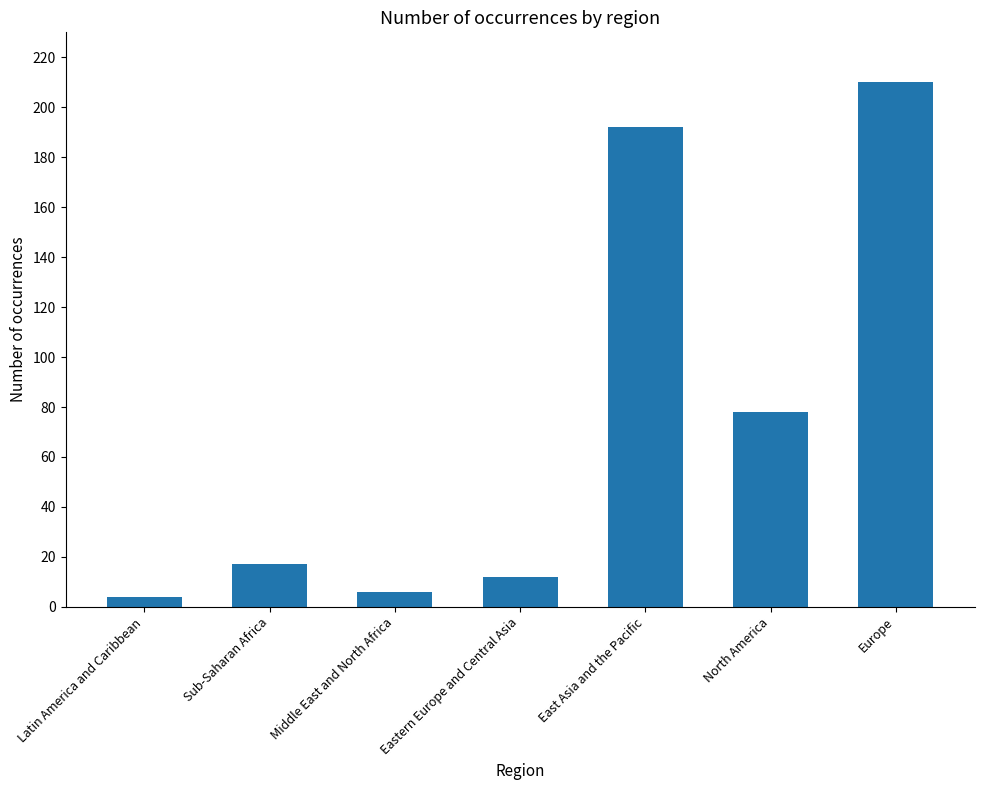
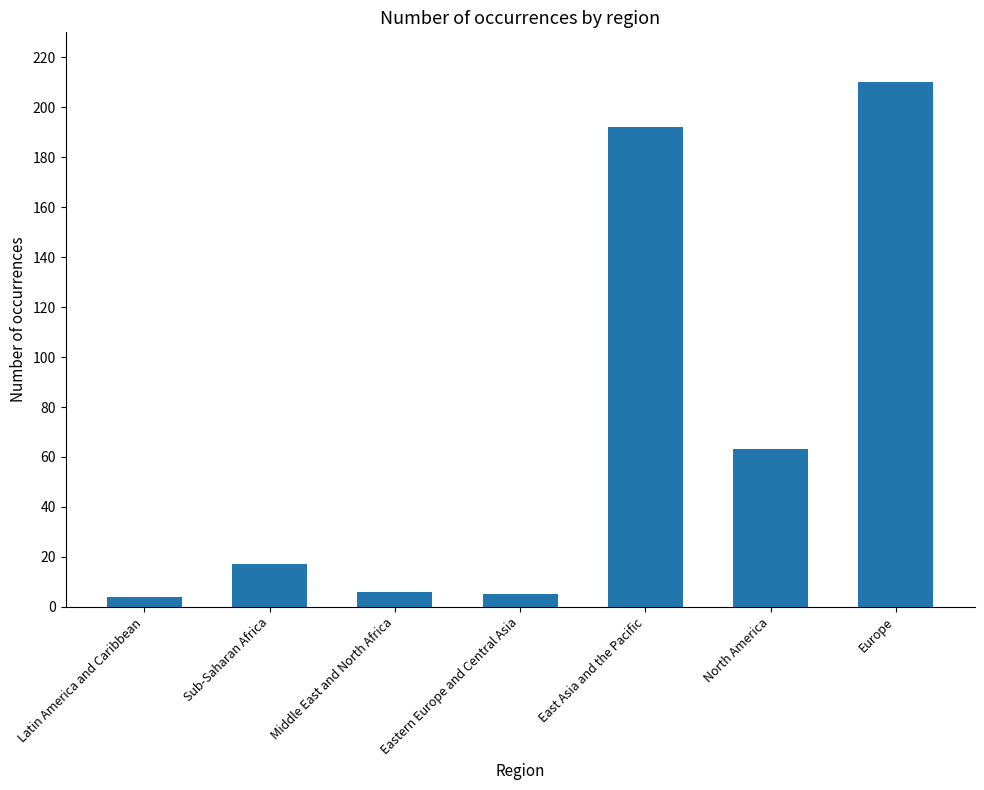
Eastern Europe and Central Asia: 12 -> 5
North America: 78 -> 63
